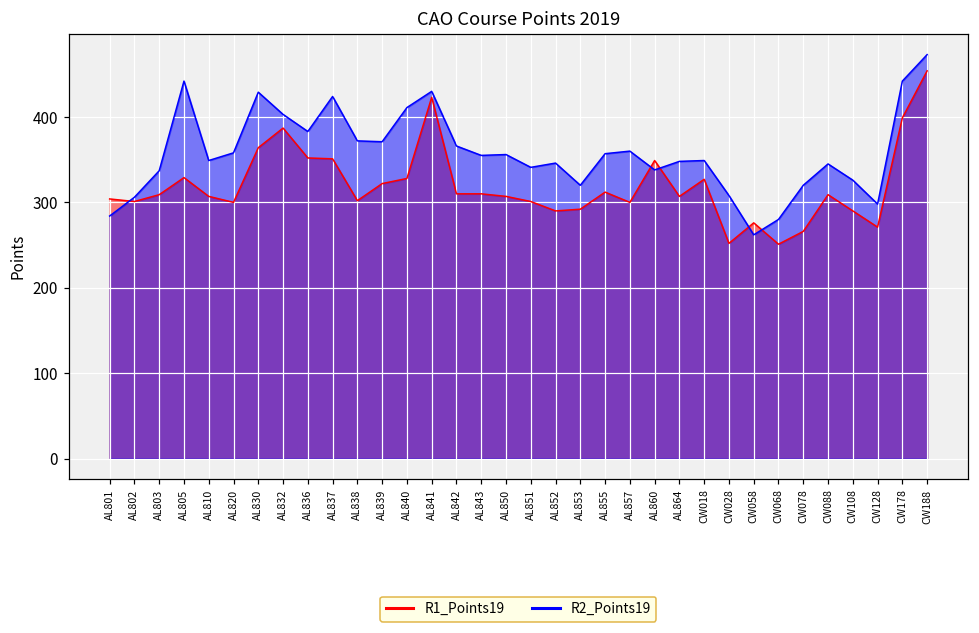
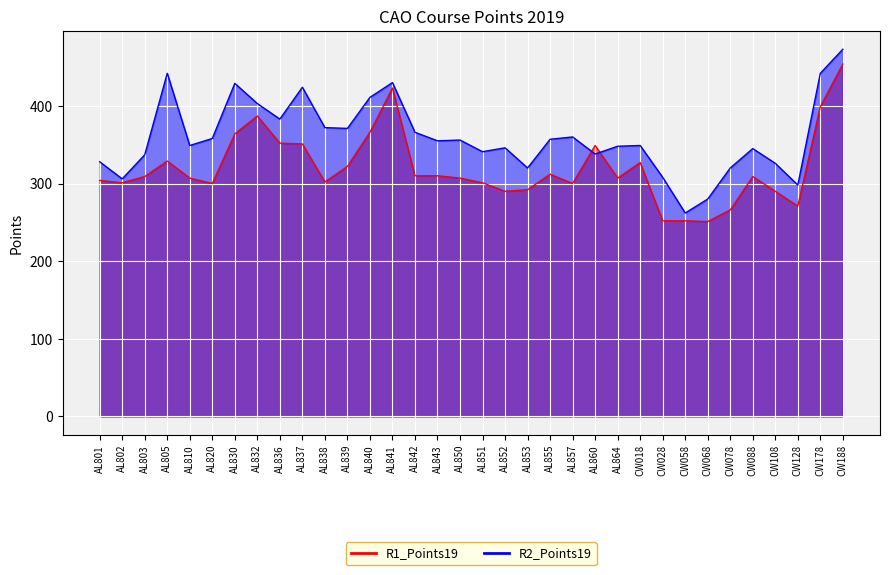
R2_Points19, AL801: 280 -> 330
R1_Points19, AL840: 330 -> 370
R1_Points19, CW058: 280 -> 250
